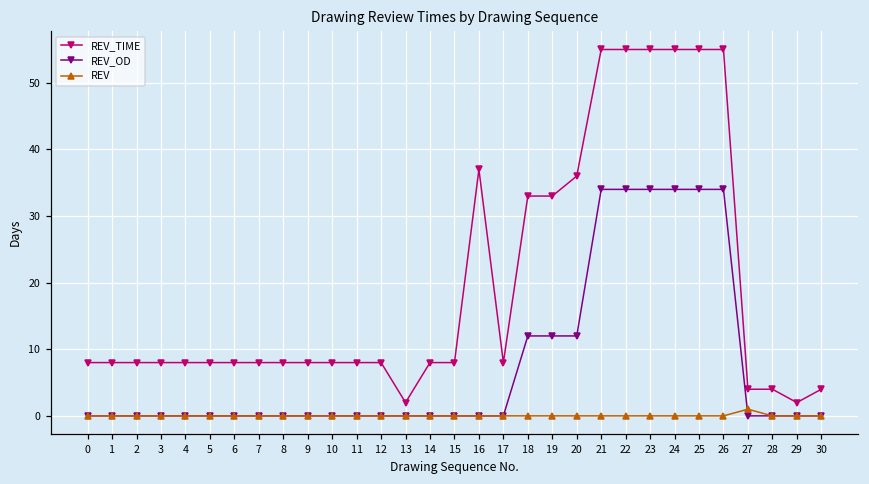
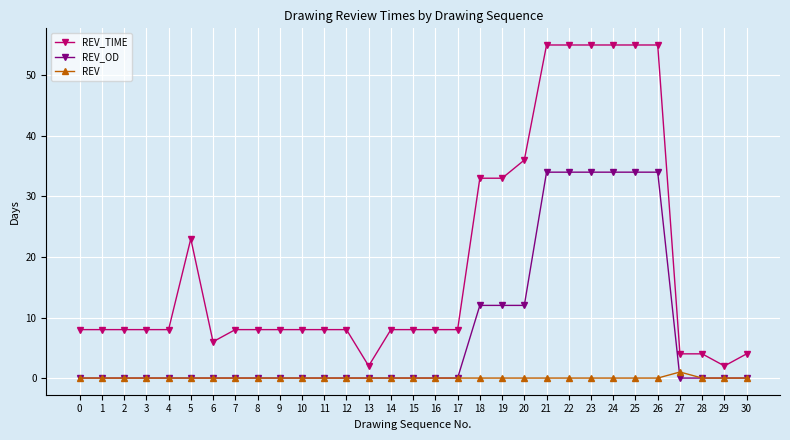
REV_TIME, 5: 8 -> 23
REV_TIME, 6: 8 -> 6
REV_TIME, 16: 37 -> 8
